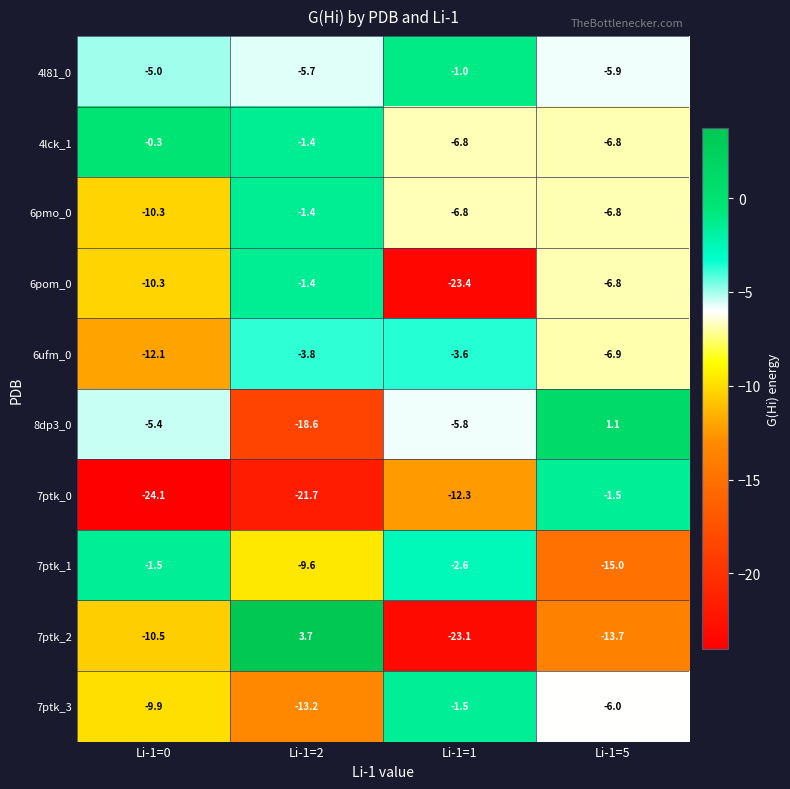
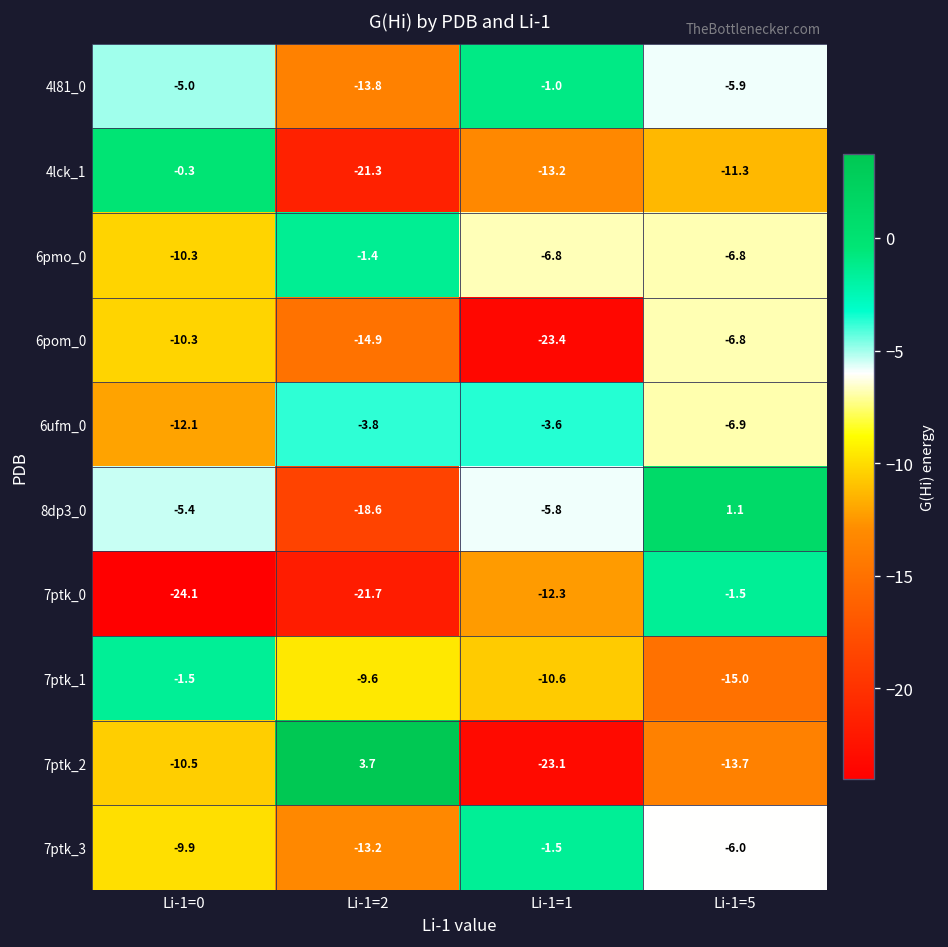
4l81_0, Li-1=2: -5.7 -> -13.8
4lck_1, Li-1=2: -1.4 -> -21.3
4lck_1, Li-1=1: -6.8 -> -13.2
4lck_1, Li-1=5: -6.8 -> -11.3
6pom_0, Li-1=2: -1.4 -> -14.9
7ptk_1, Li-1=1: -2.6 -> -10.6
